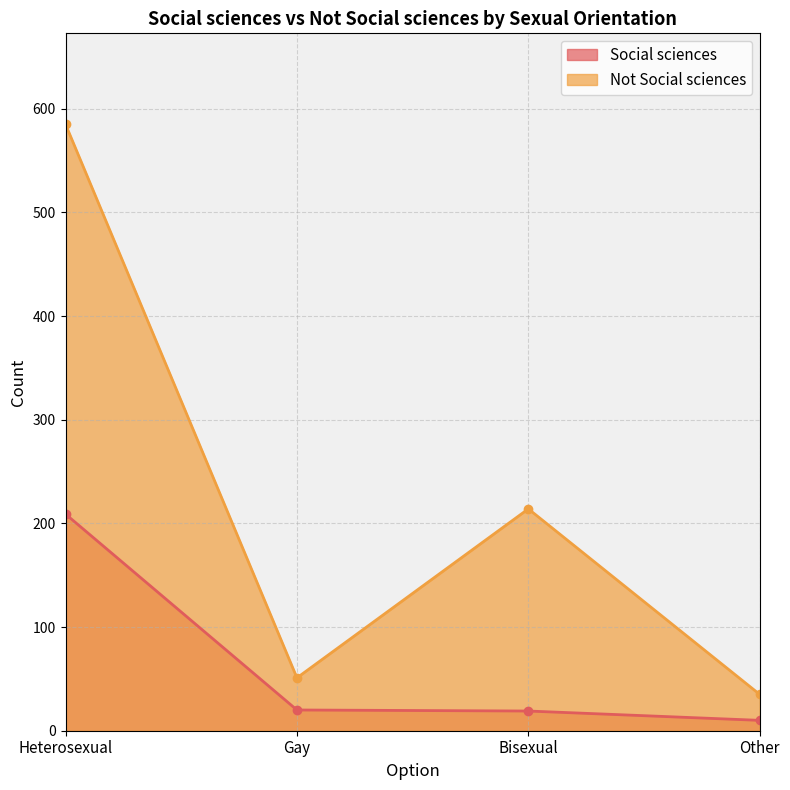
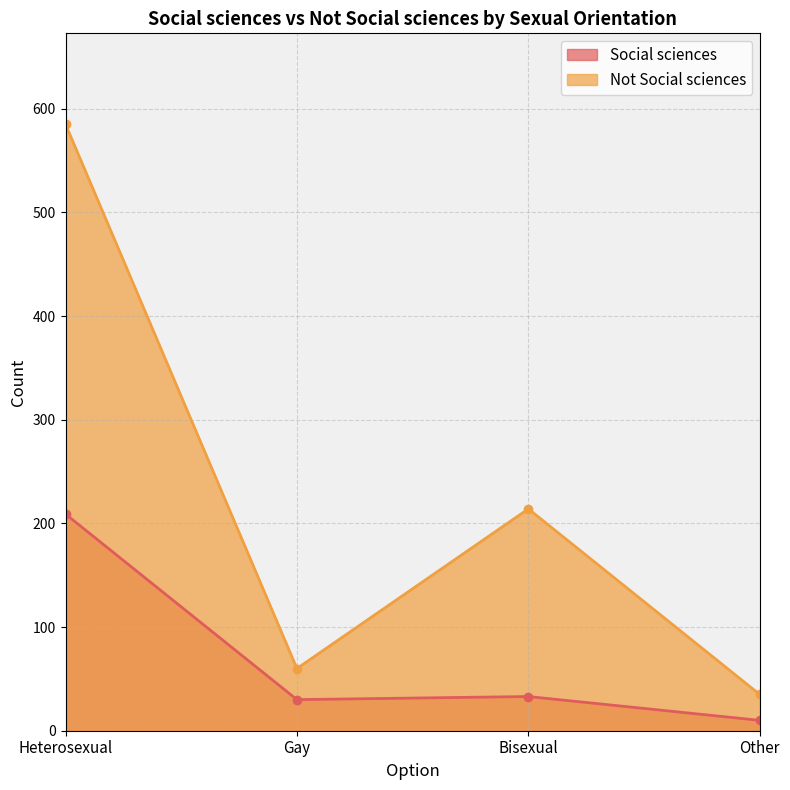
Social sciences, Gay: 20 -> 30
Not Social sciences, Gay: 51 -> 60
Social sciences, Bisexual: 19 -> 33
